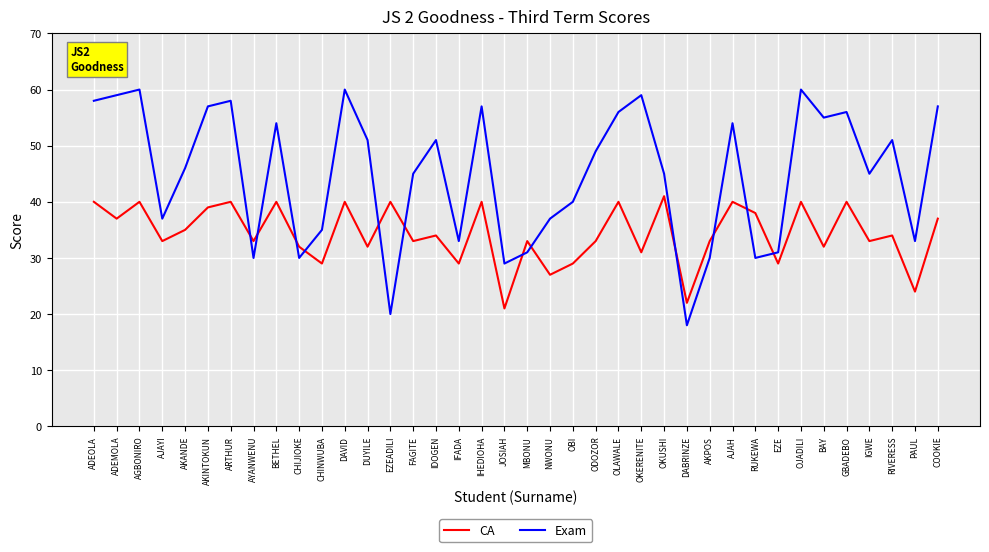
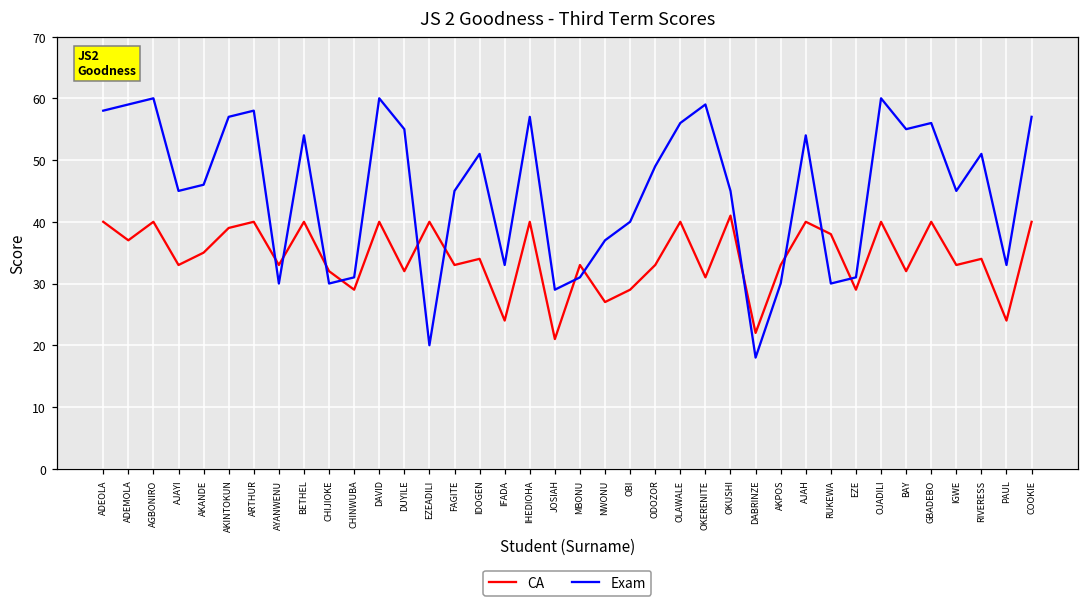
Exam, AJAYI: 37 -> 45
Exam, CHINWUBA: 35 -> 31
Exam, DUYILE: 51 -> 55
CA, IFADA: 29 -> 24
CA, COOKIE: 37 -> 40
